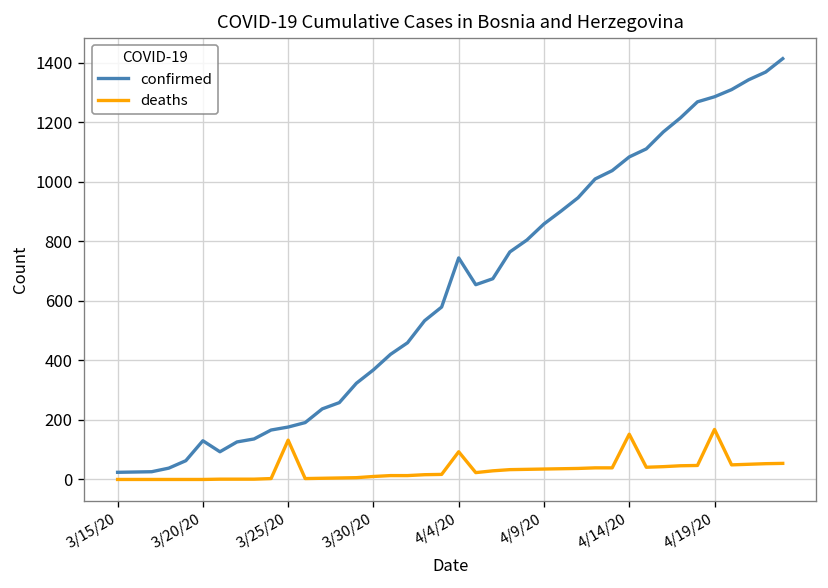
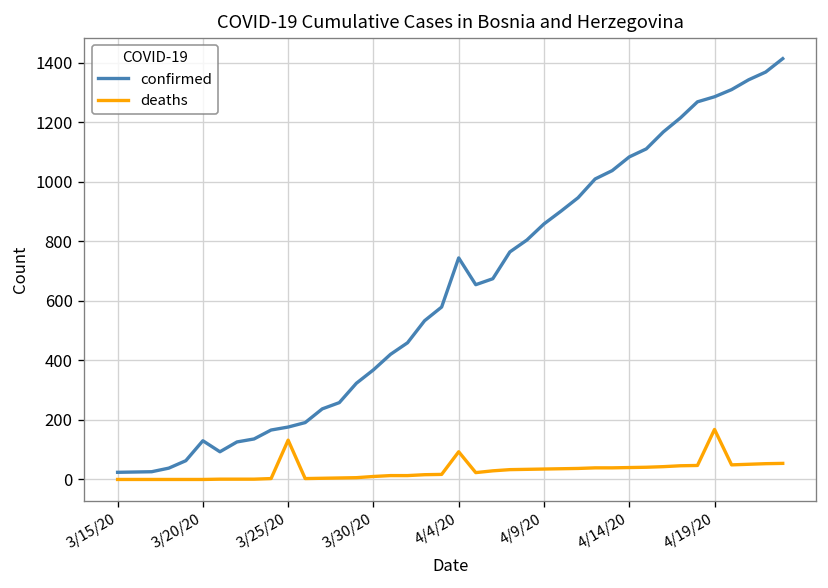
deaths, 4/14/20: 150 -> 40
